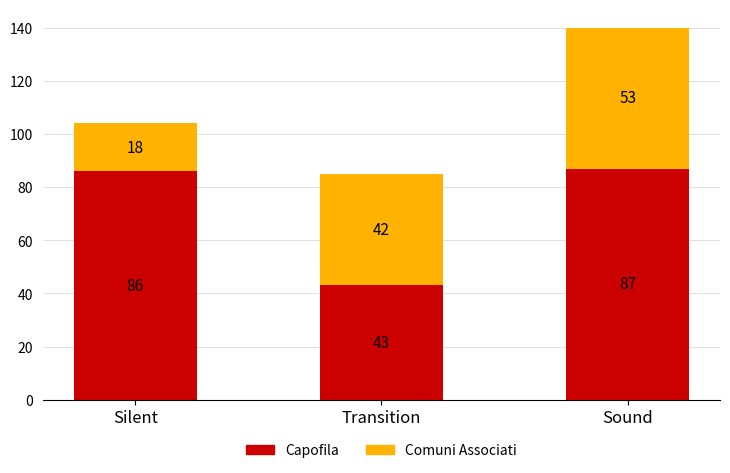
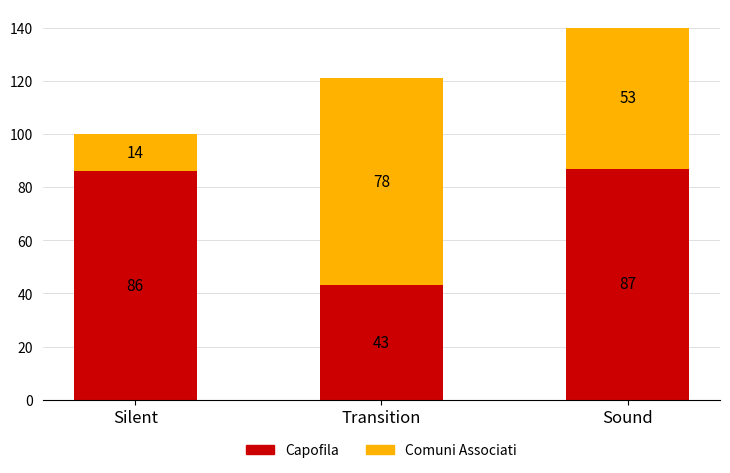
Comuni Associati, Silent: 18 -> 14
Comuni Associati, Transition: 42 -> 78
